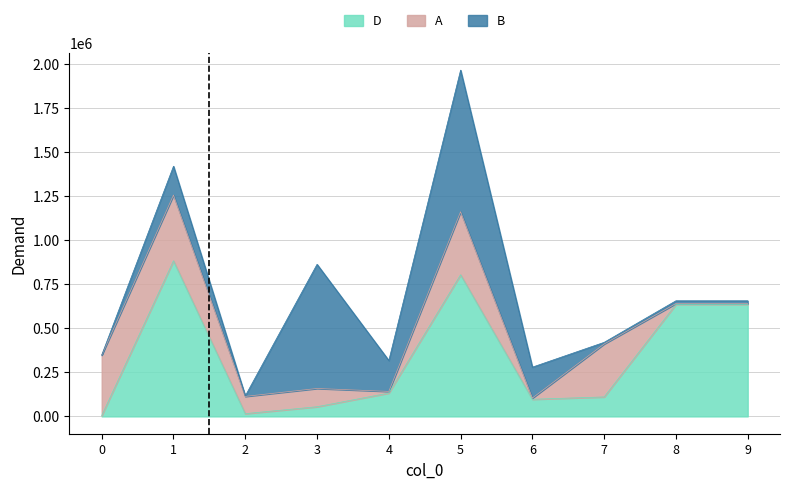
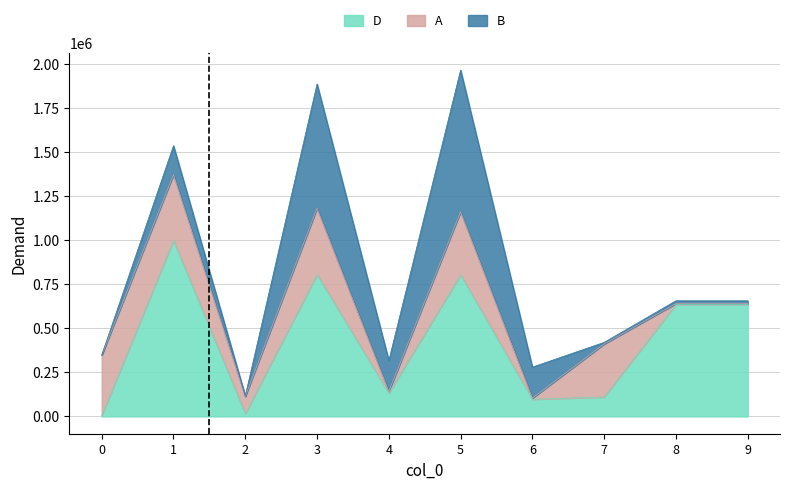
D, 1: 880000 -> 1000000
D, 3: 50000 -> 810000
A, 3: 100000 -> 380000
